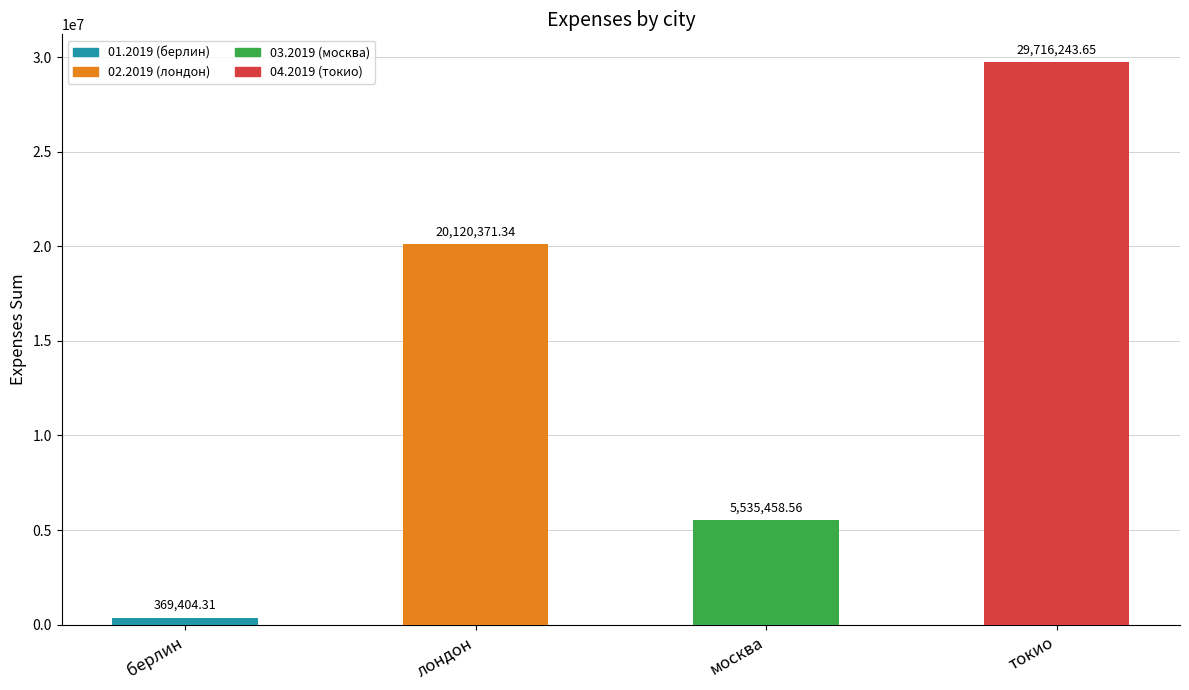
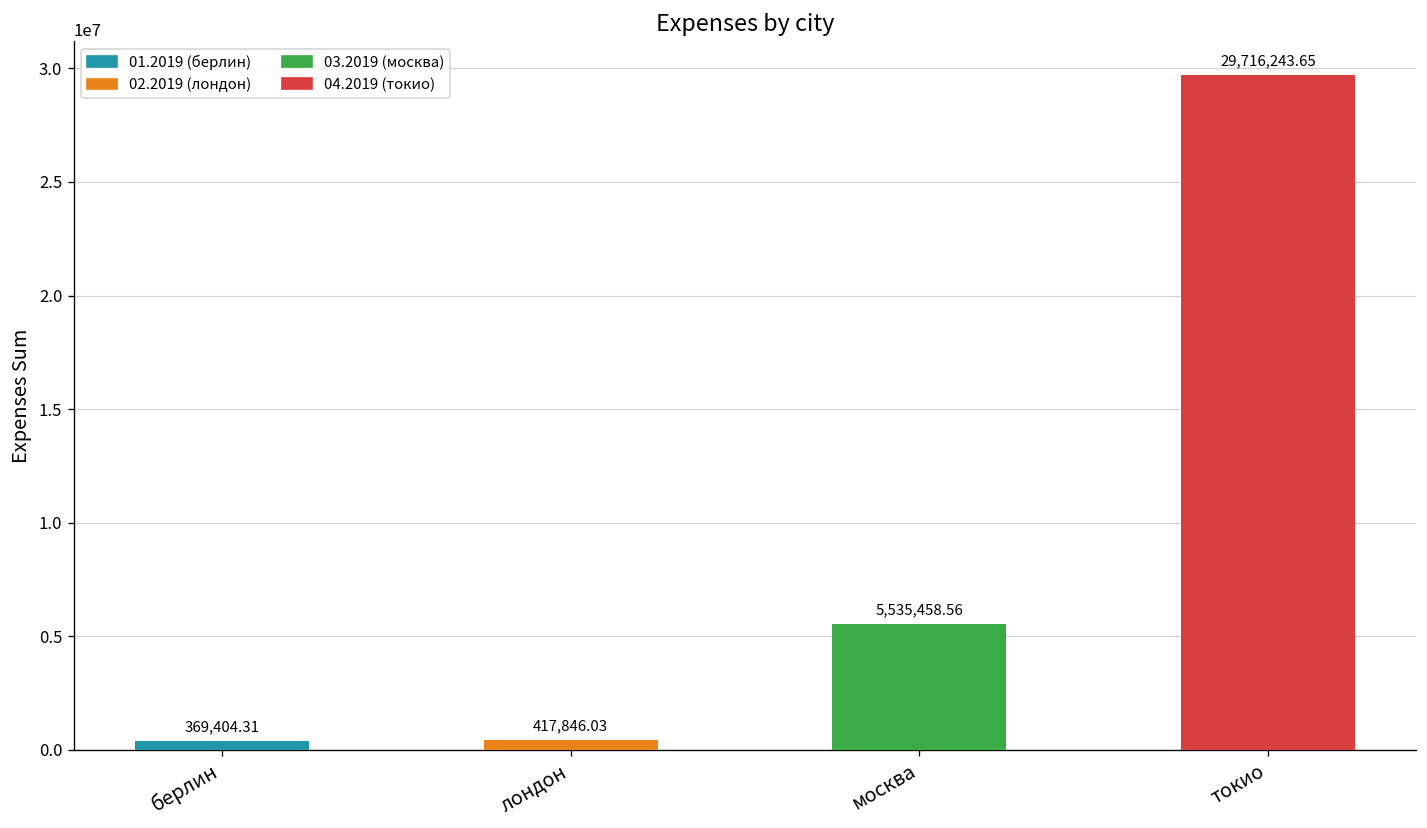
лондон: 20,120,371.34 -> 417,846.03
